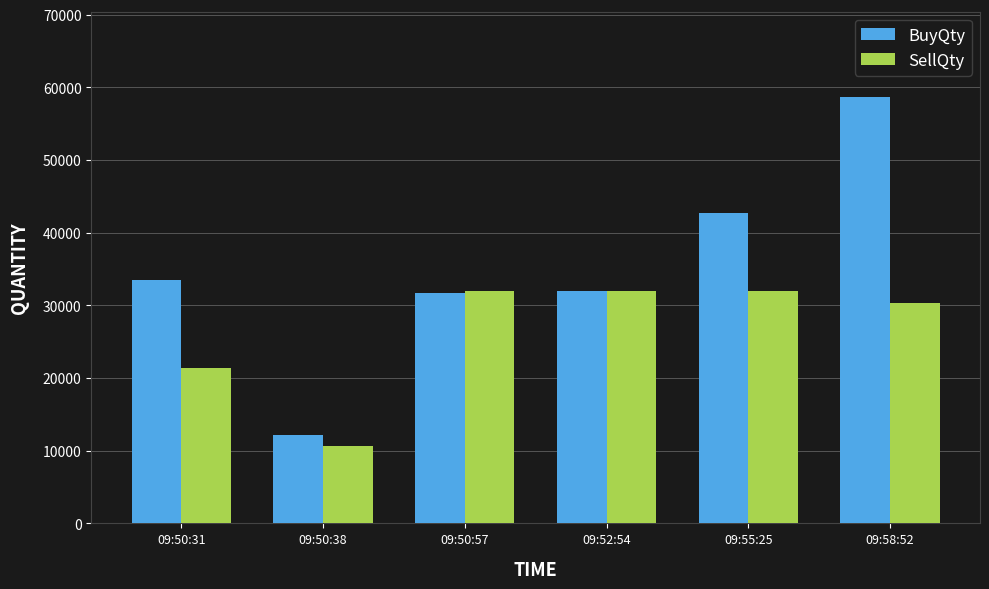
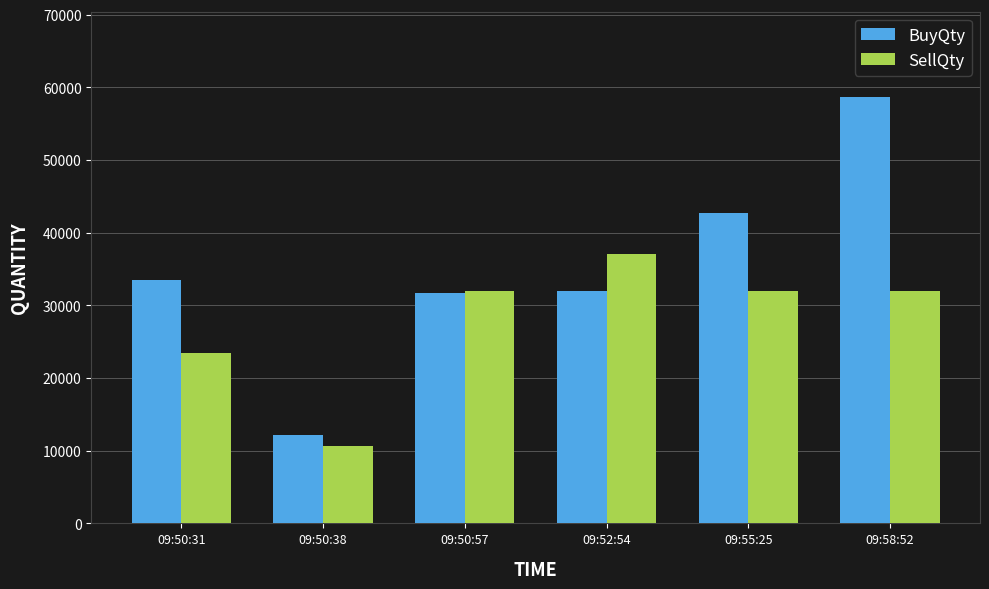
SellQty, 09:50:31: 21000 -> 24000
SellQty, 09:52:54: 32000 -> 37000
SellQty, 09:58:52: 30000 -> 32000
